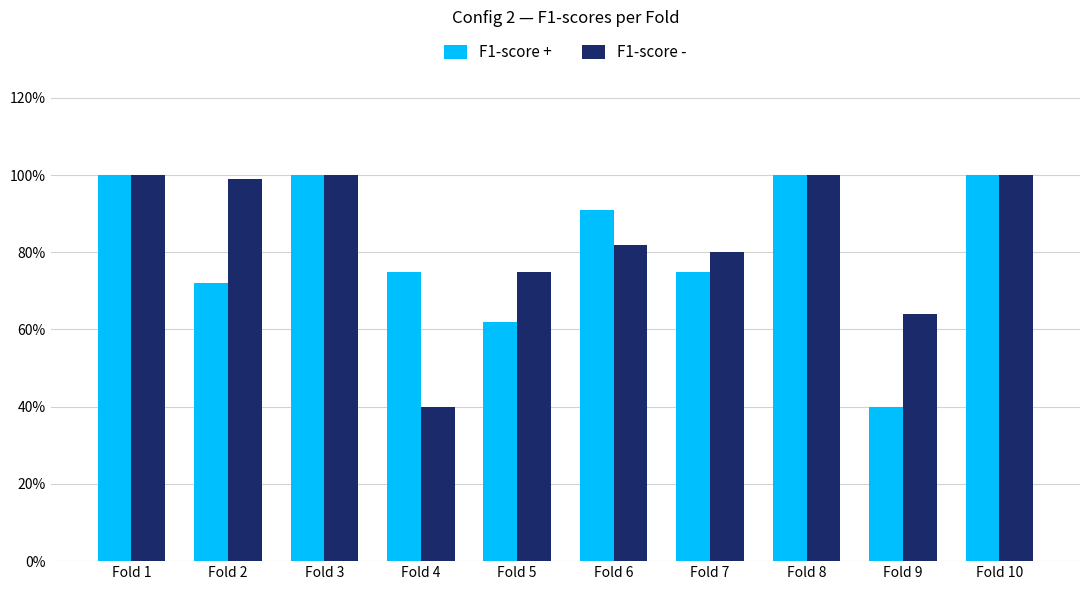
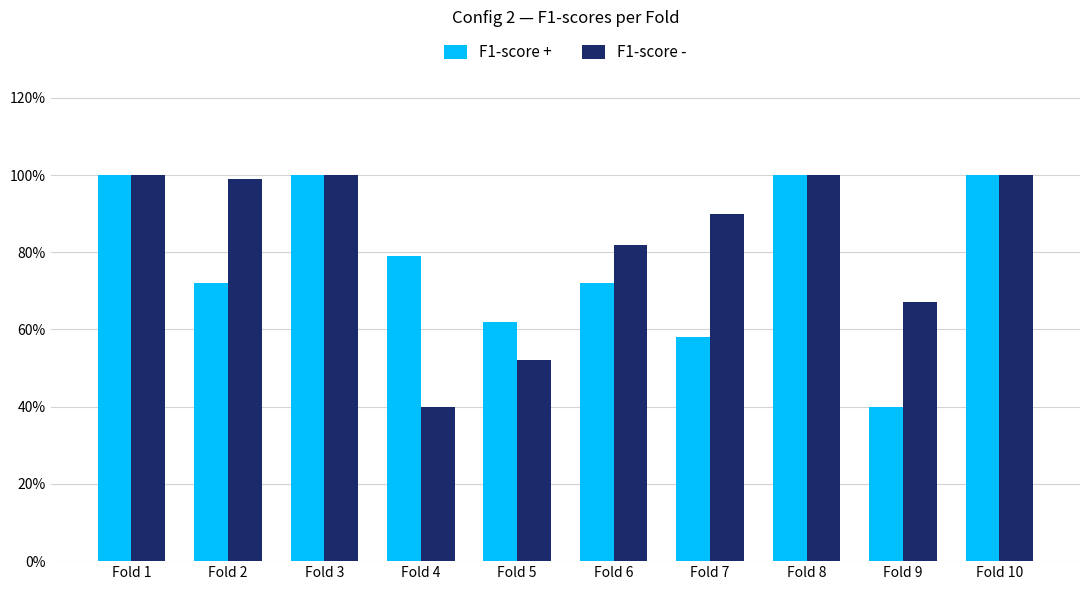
F1-score +, Fold 4: 75% -> 79%
F1-score -, Fold 5: 75% -> 52%
F1-score +, Fold 6: 91% -> 72%
F1-score +, Fold 7: 75% -> 58%
F1-score -, Fold 7: 80% -> 90%
F1-score -, Fold 9: 64% -> 67%
